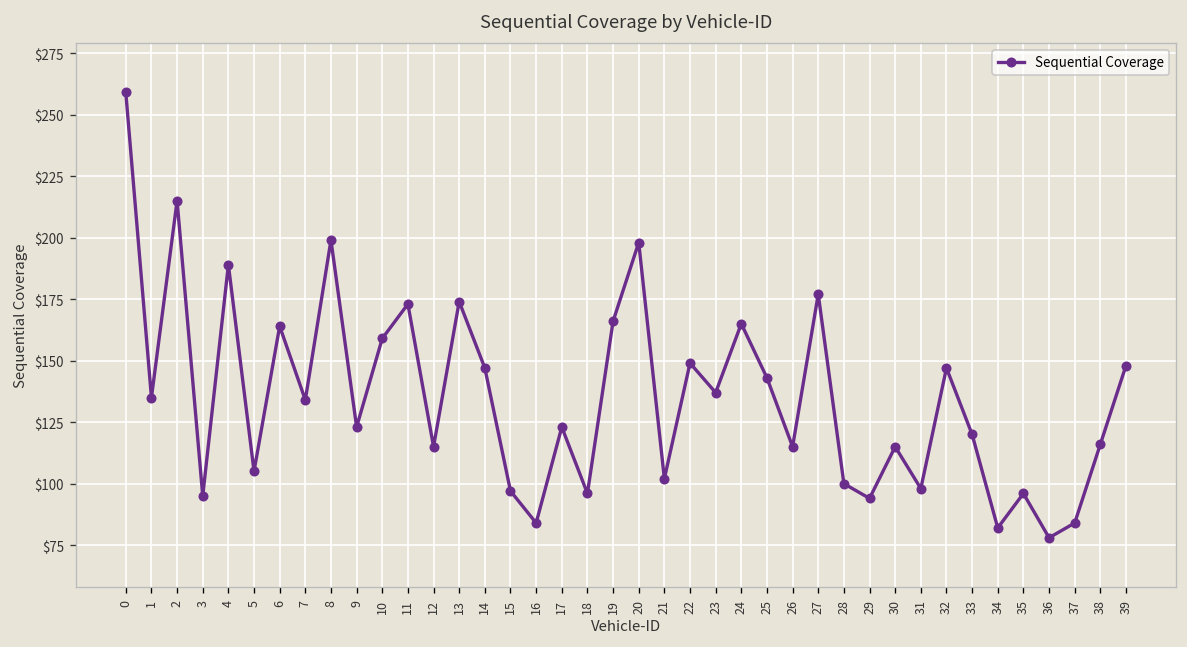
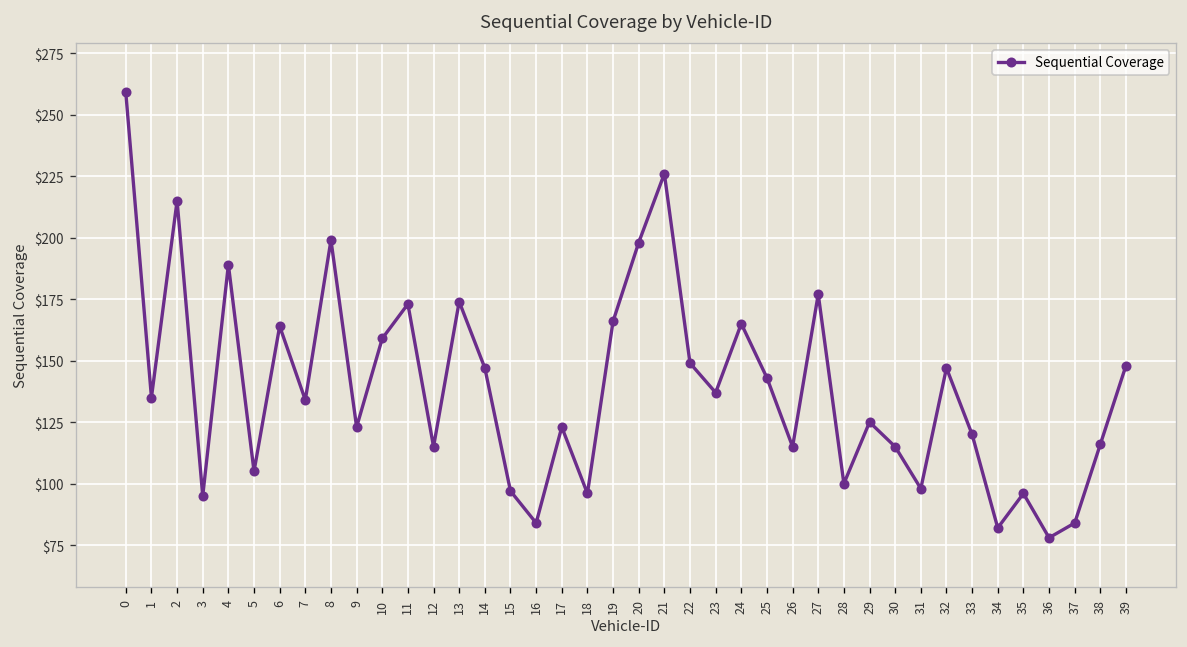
21: $102 -> $226
29: $94 -> $125
